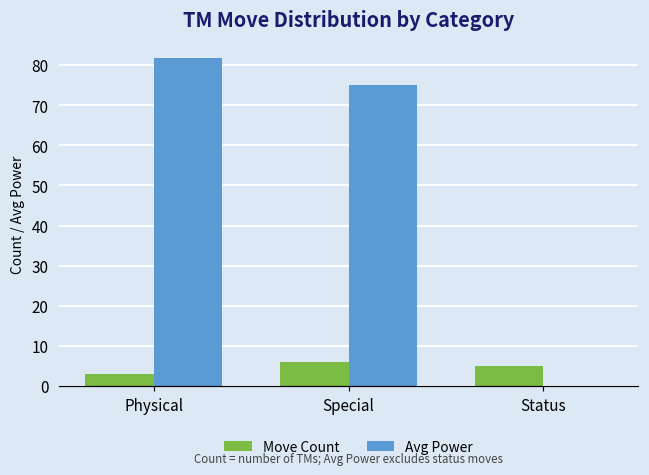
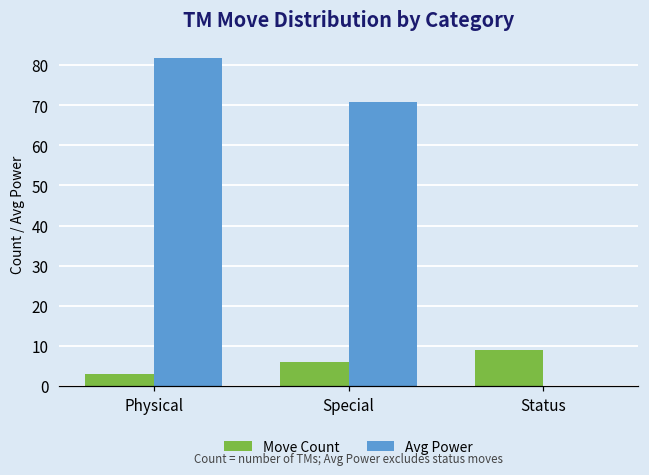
Avg Power, Special: 75 -> 71
Move Count, Status: 5 -> 9
